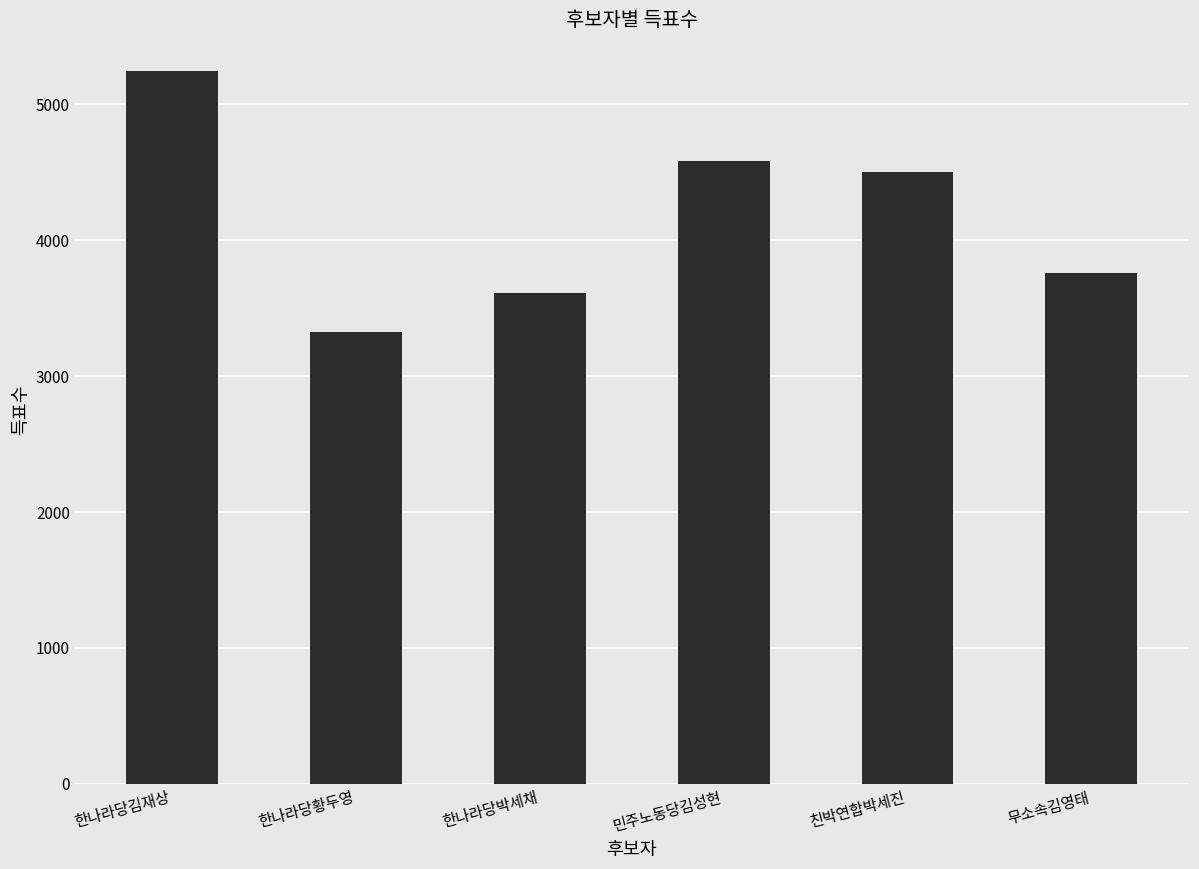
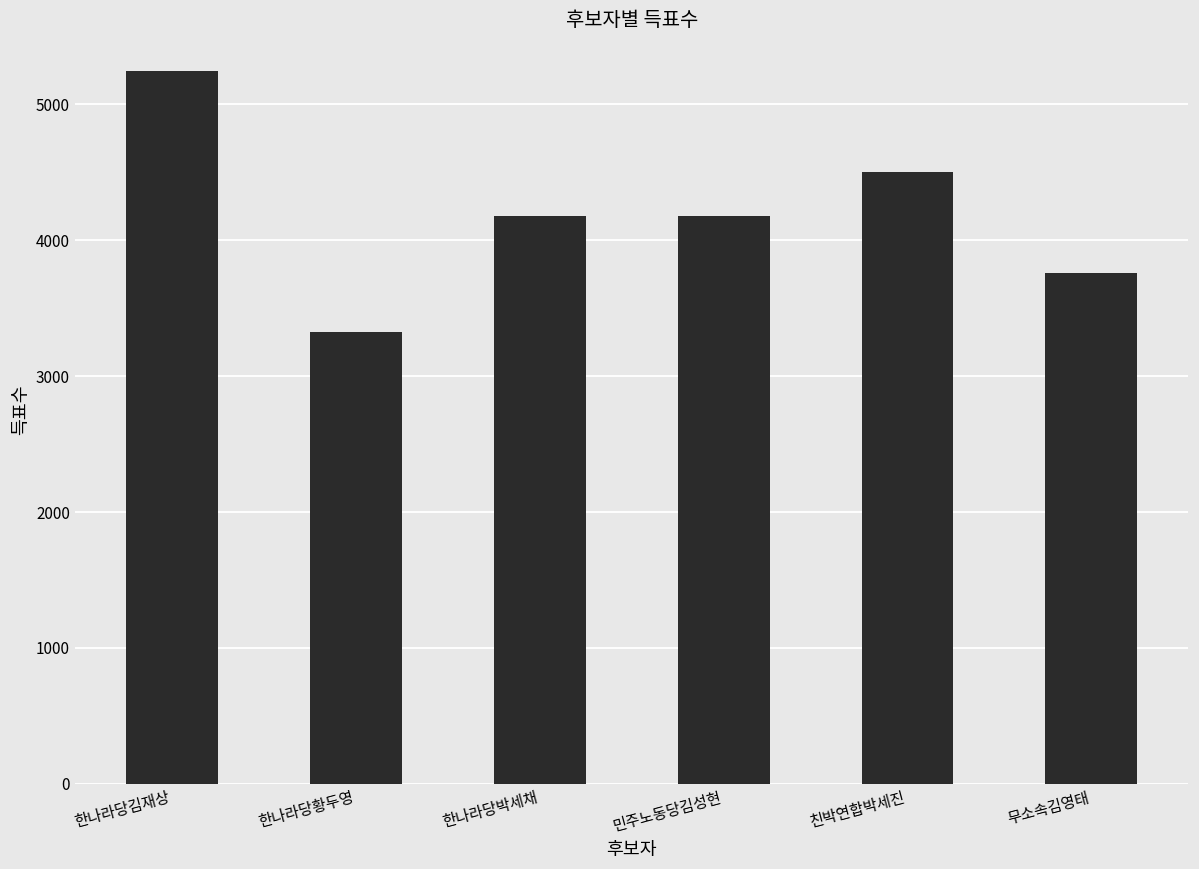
한나라당박세채: 3610 -> 4180
민주노동당김성현: 4580 -> 4180
